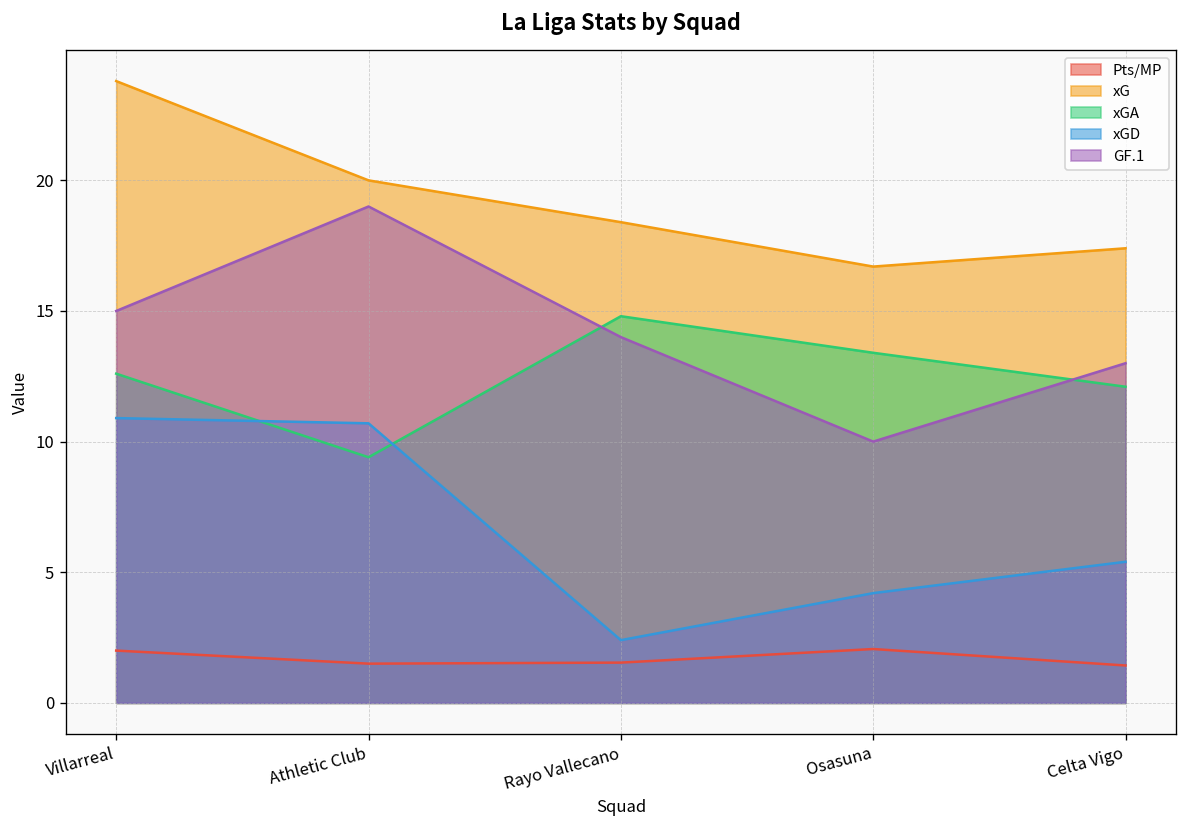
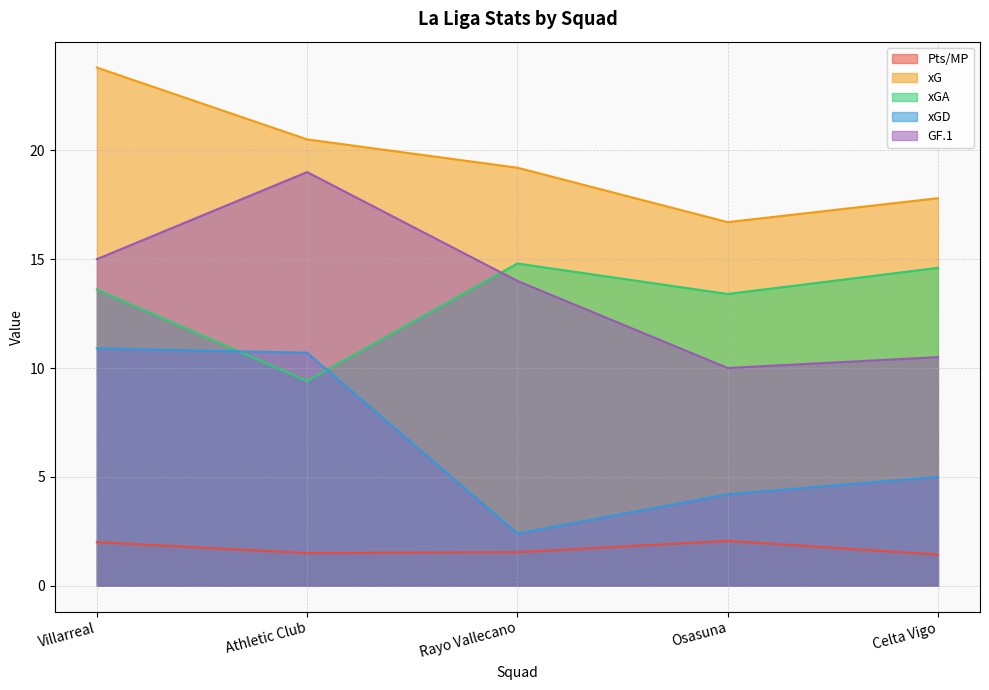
xGA, Villarreal: 12.6 -> 13.6
xG, Athletic Club: 20.0 -> 20.5
xG, Rayo Vallecano: 18.4 -> 19.2
xG, Celta Vigo: 17.4 -> 17.8
xGA, Celta Vigo: 12.1 -> 14.6
xGD, Celta Vigo: 5.4 -> 5.0
GF.1, Celta Vigo: 13.0 -> 10.5
